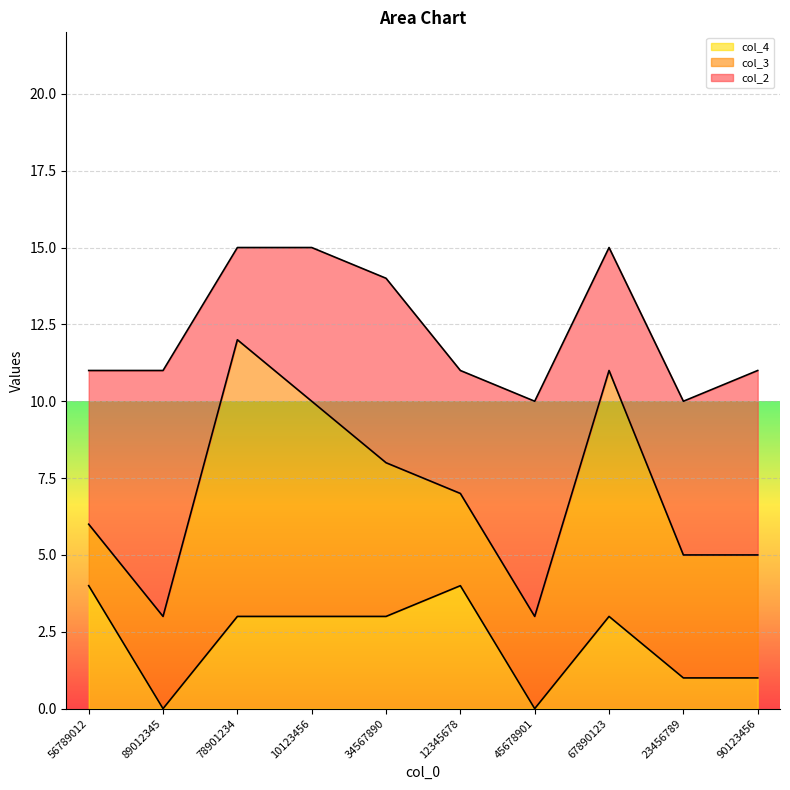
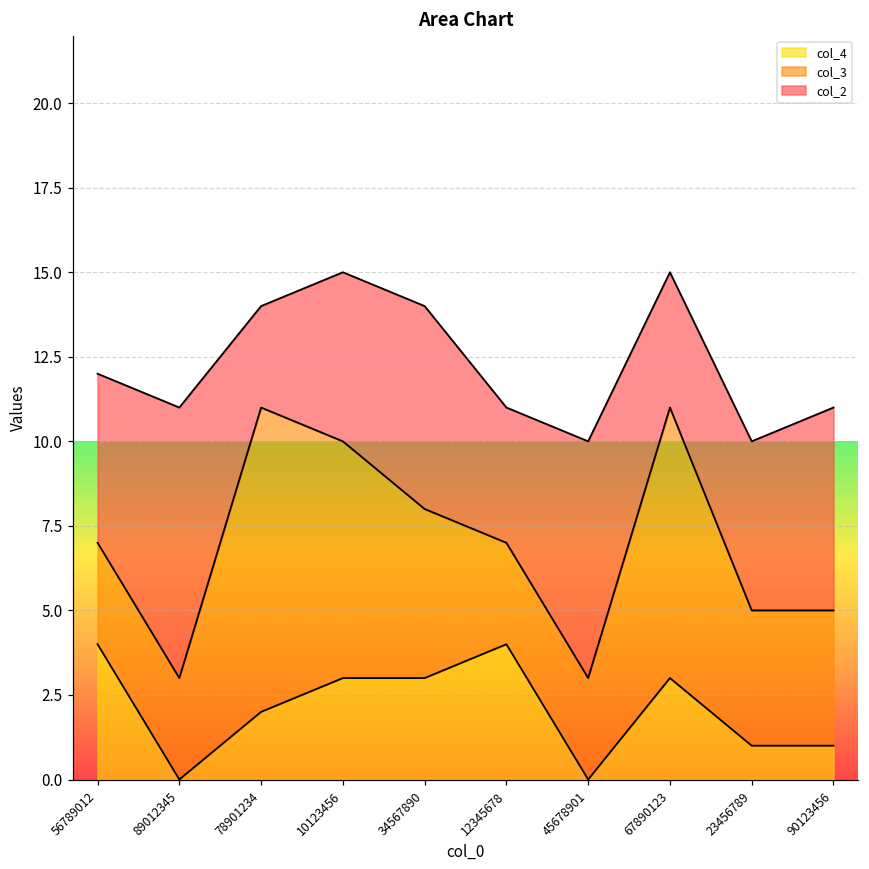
col_3, 56789012: 2 -> 3
col_4, 78901234: 3 -> 2
